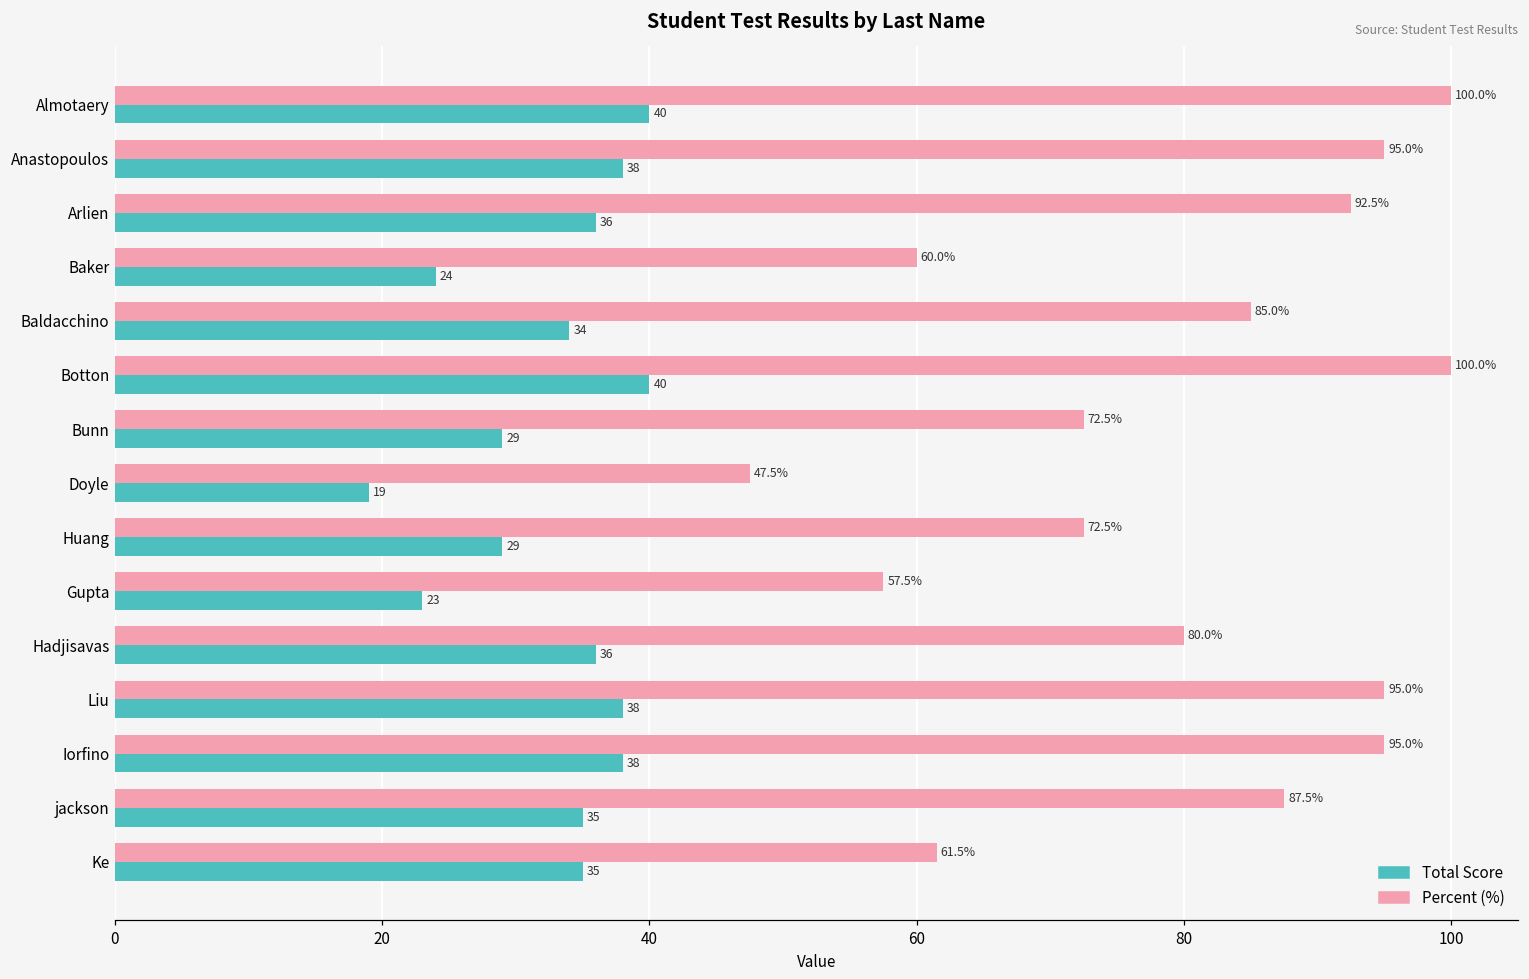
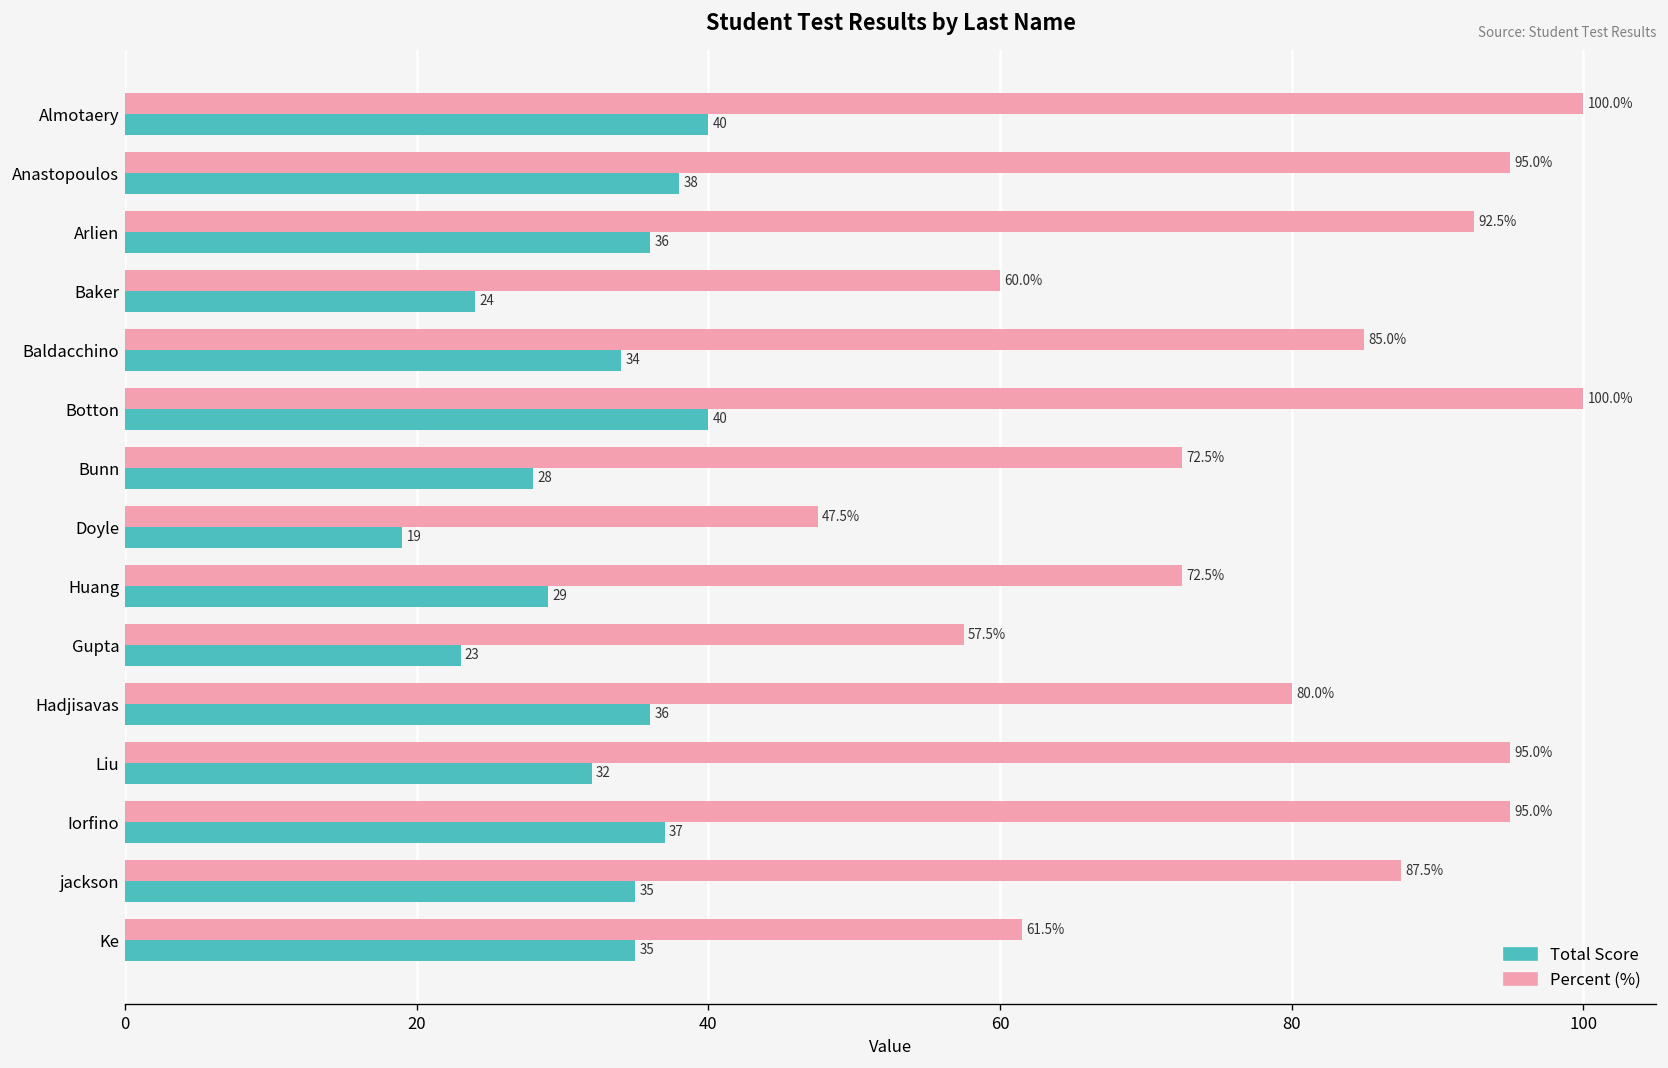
Total Score, Bunn: 29 -> 28
Total Score, Liu: 38 -> 32
Total Score, Iorfino: 38 -> 37
